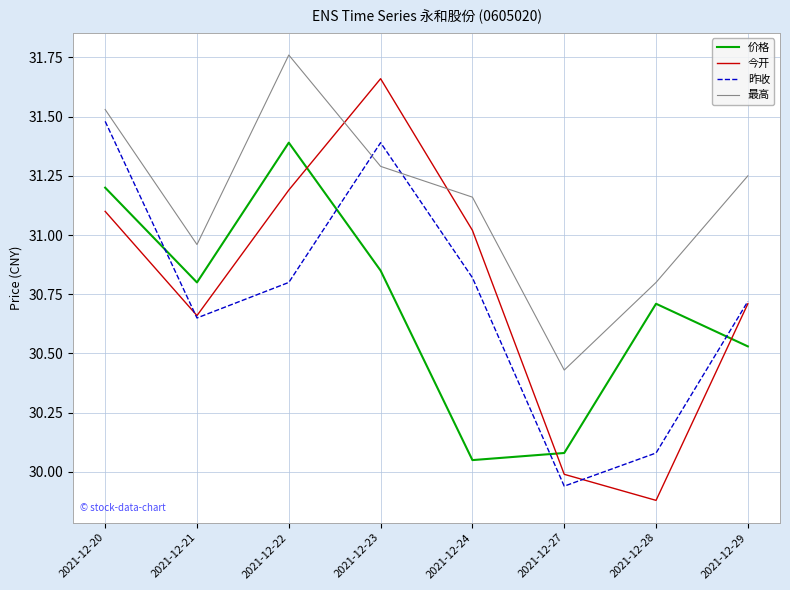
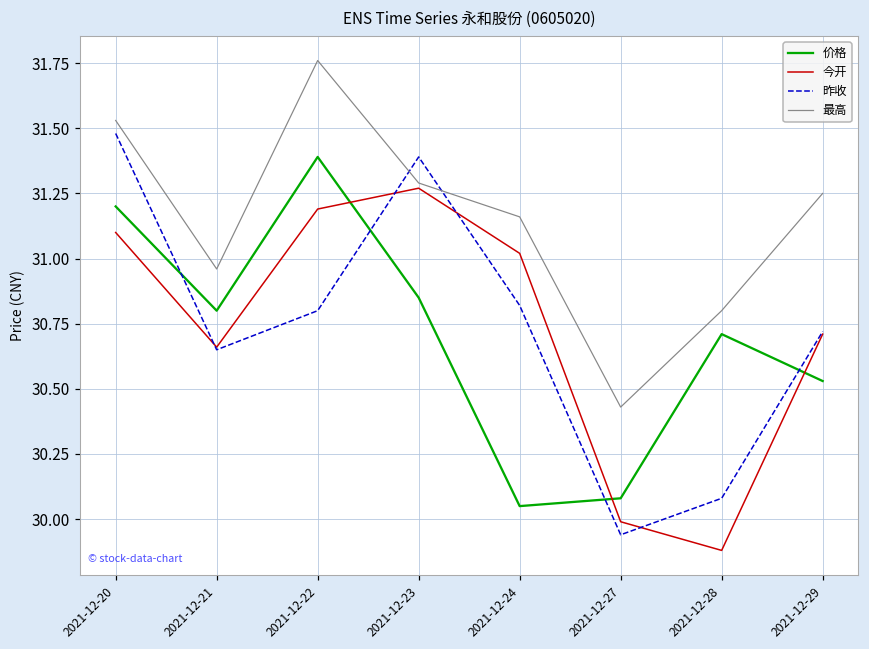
今开, 2021-12-23: 31.66 -> 31.27
